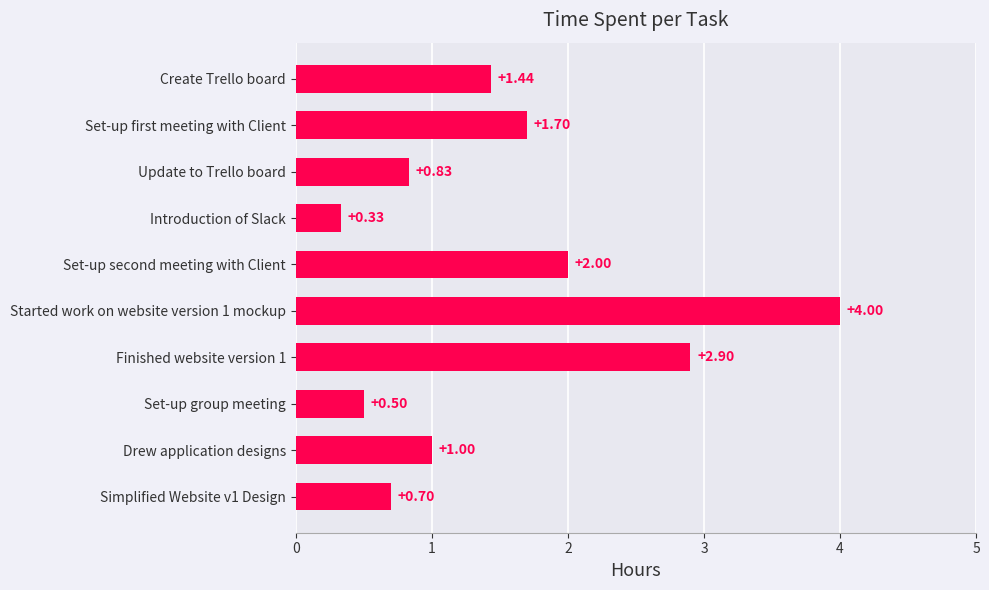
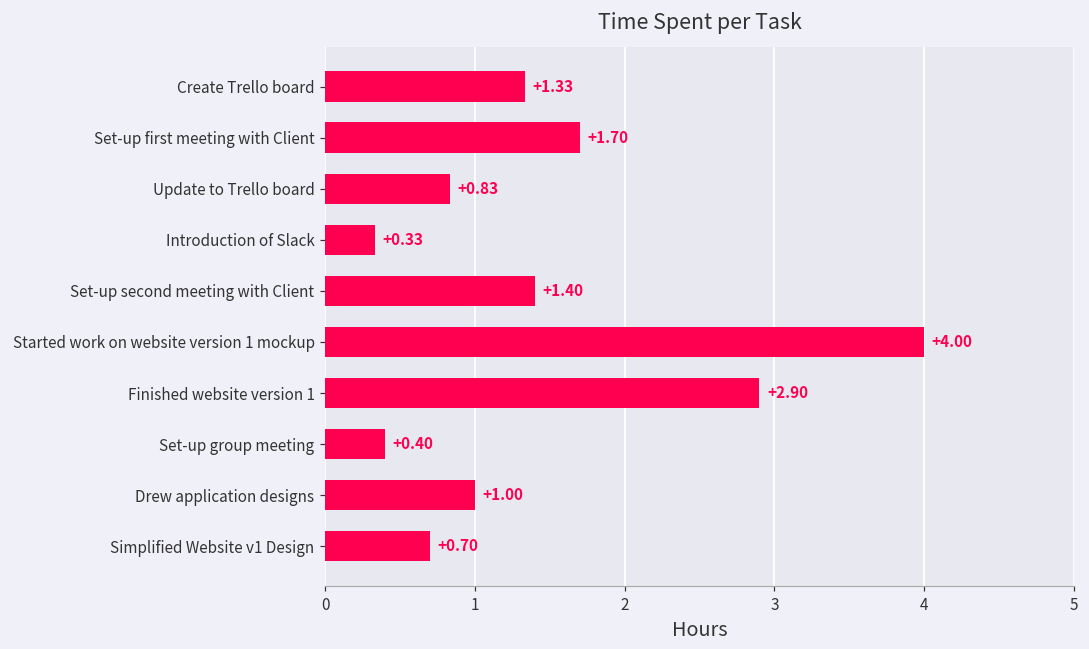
Create Trello board: +1.44 -> +1.33
Set-up second meeting with Client: +2.00 -> +1.40
Set-up group meeting: +0.50 -> +0.40
